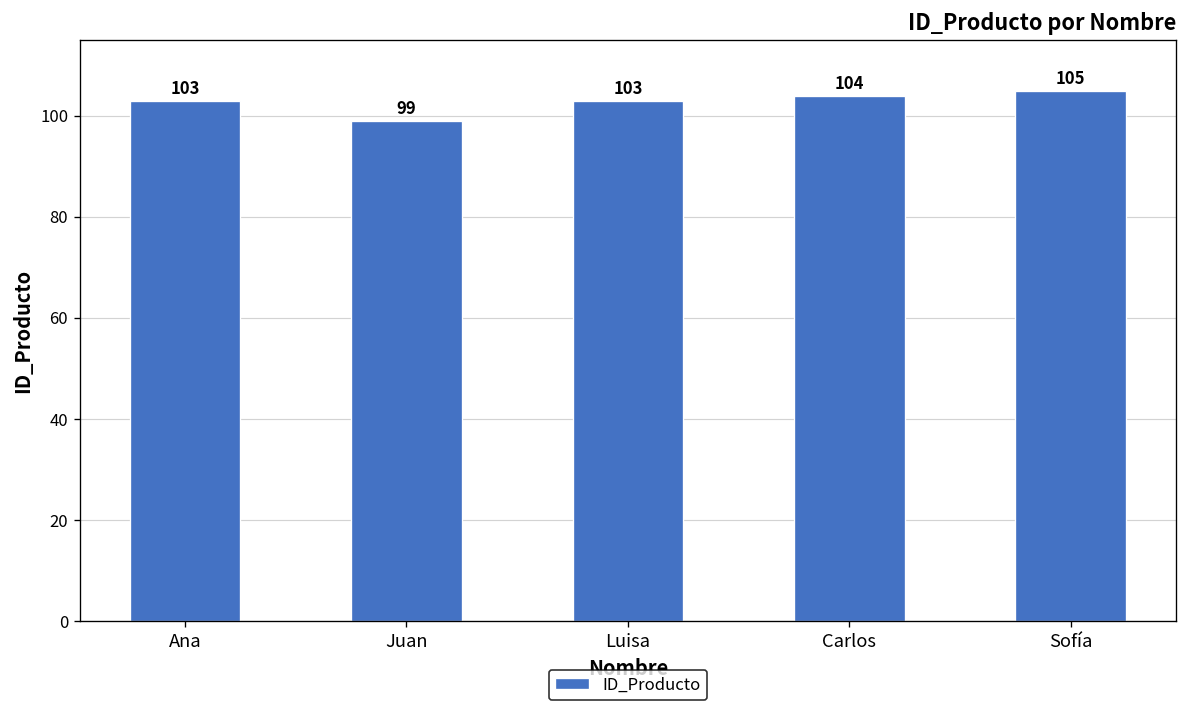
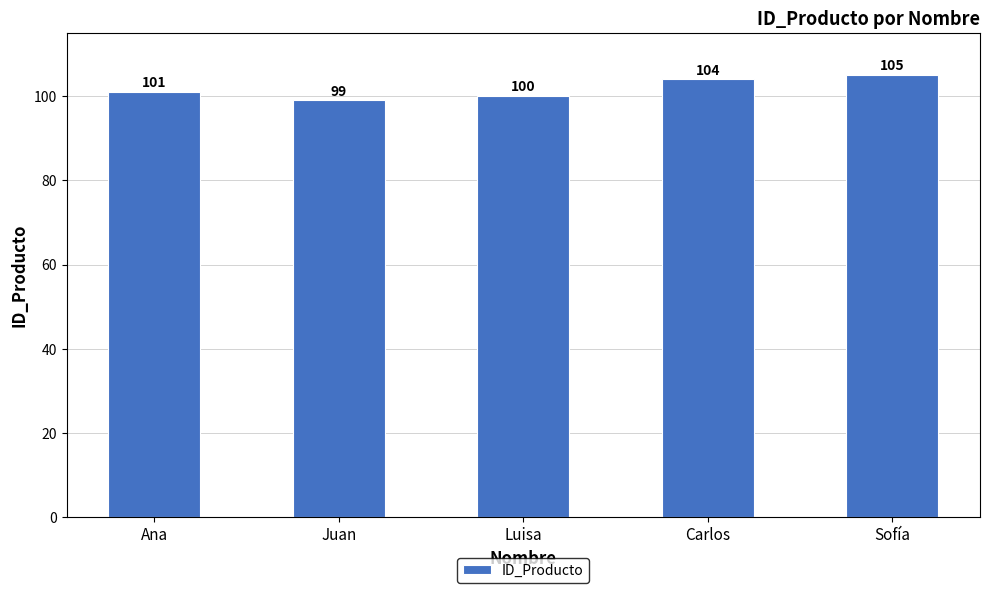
Ana: 103 -> 101
Luisa: 103 -> 100
